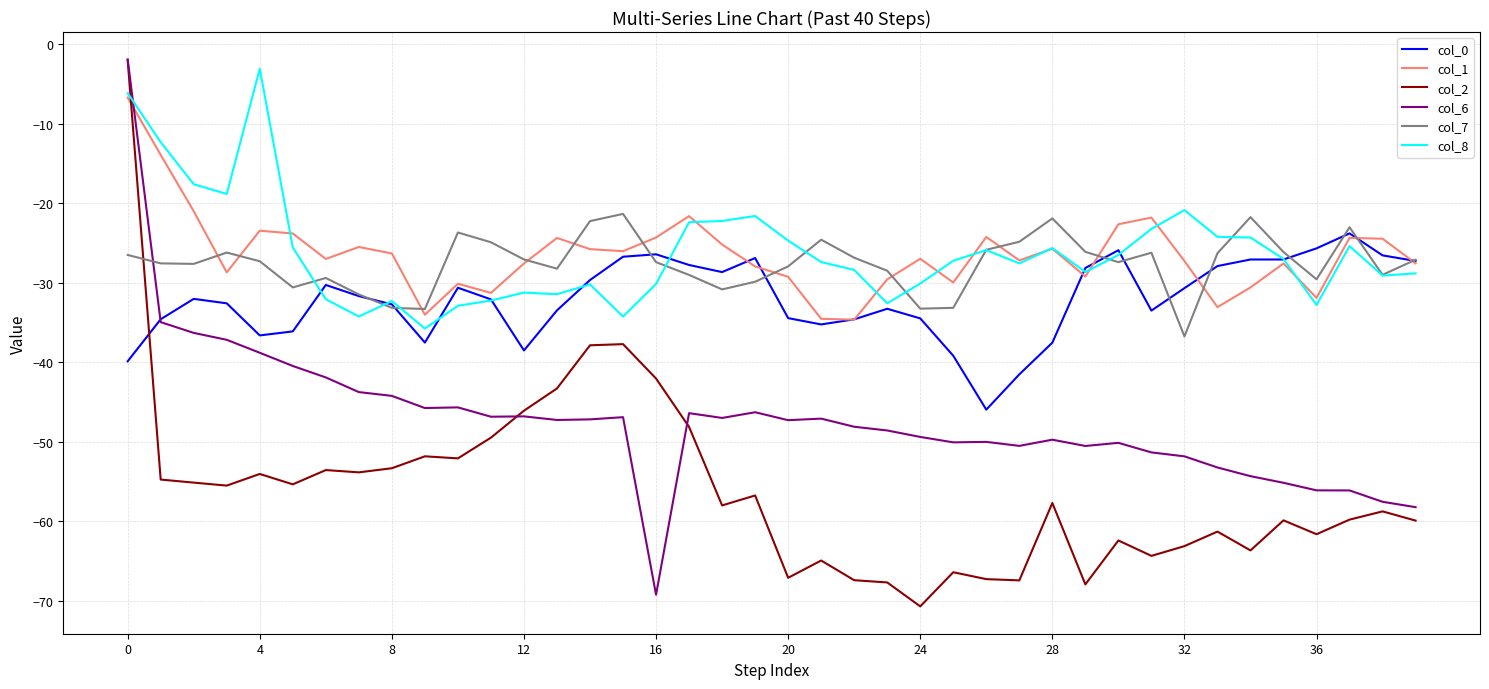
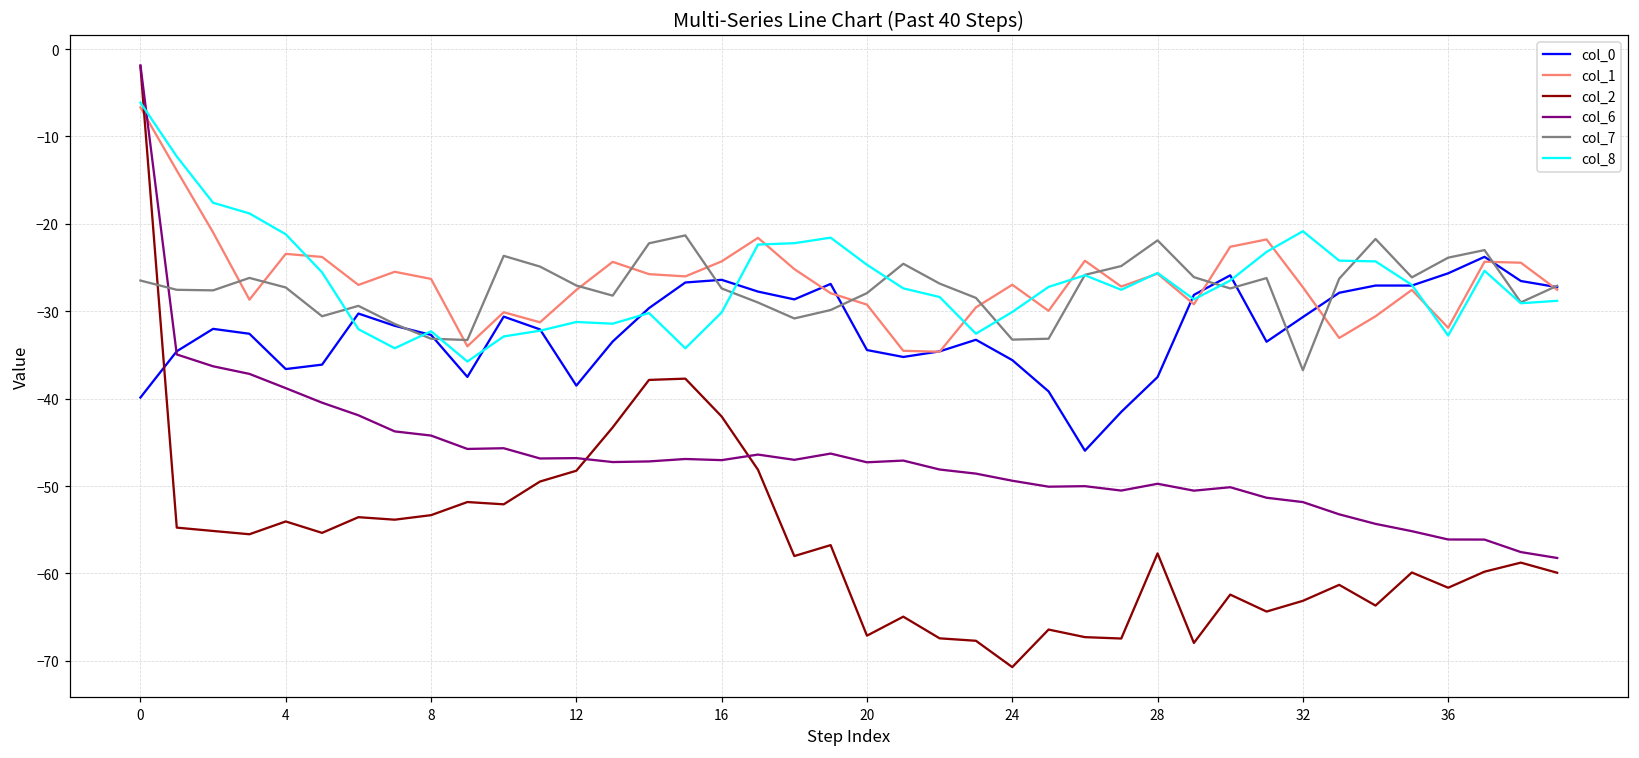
col_8, 4: -3 -> -21
col_2, 12: -46 -> -48
col_6, 16: -69 -> -47
col_0, 24: -34 -> -36
col_7, 36: -30 -> -24
